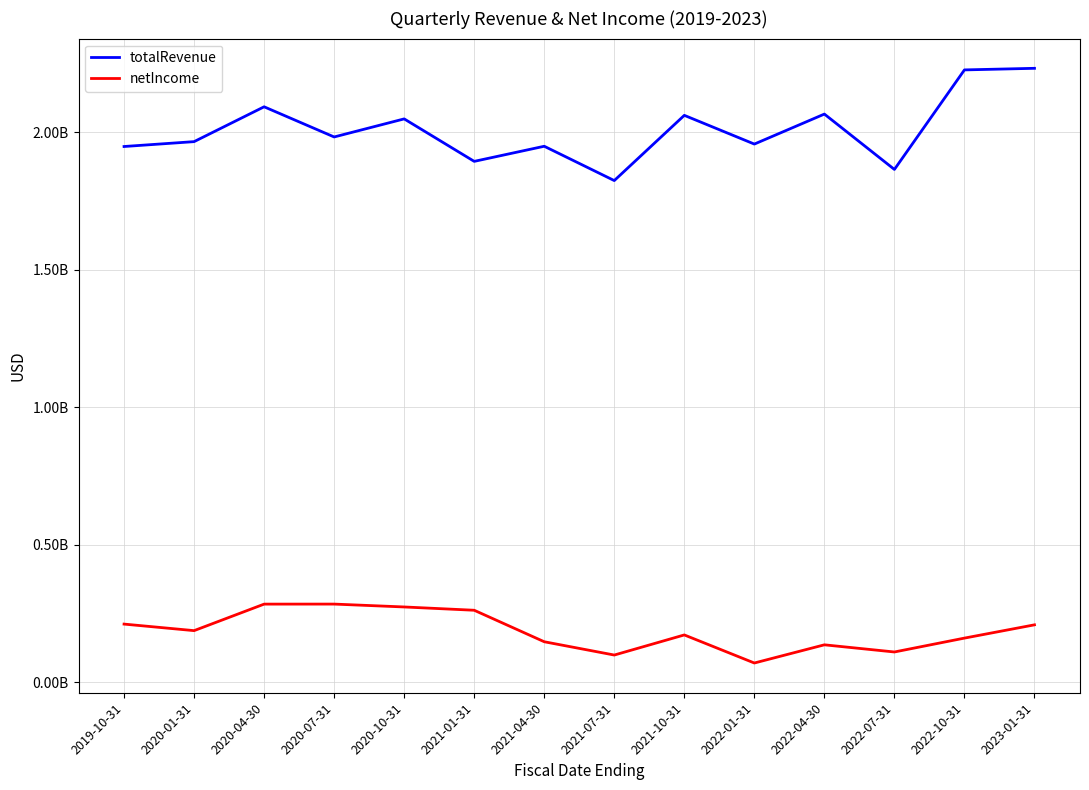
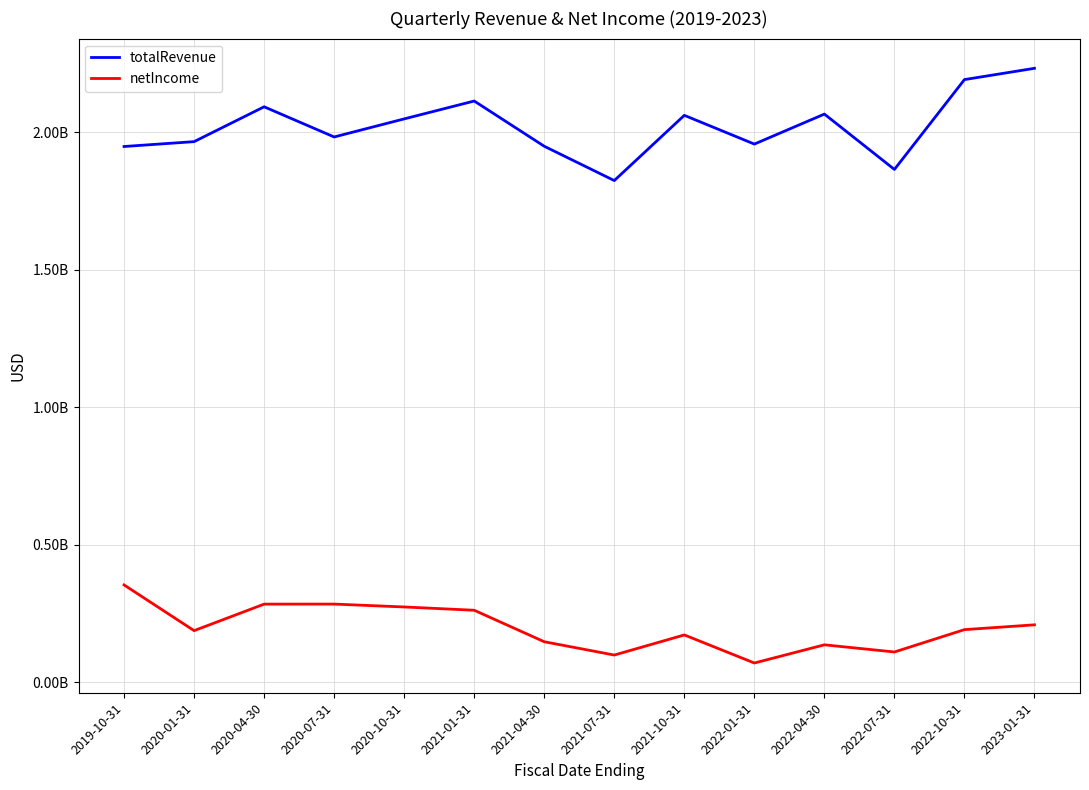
netIncome, 2019-10-31: 210000000 -> 350000000
totalRevenue, 2021-01-31: 1890000000 -> 2110000000
totalRevenue, 2022-10-31: 2230000000 -> 2190000000
netIncome, 2022-10-31: 160000000 -> 190000000
